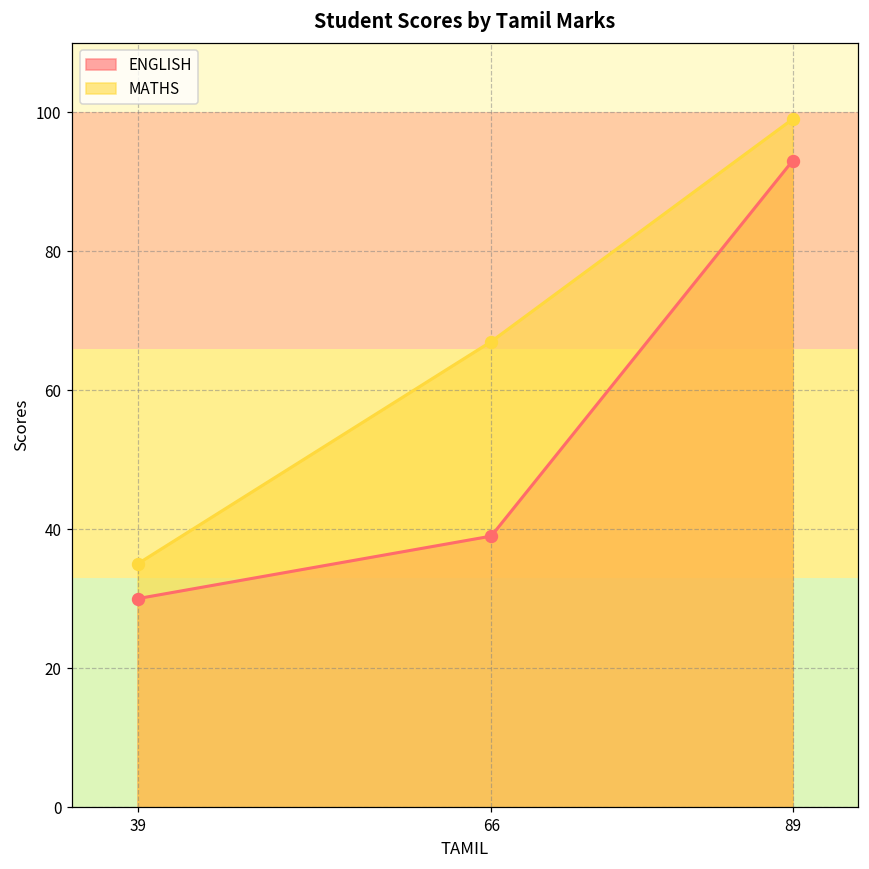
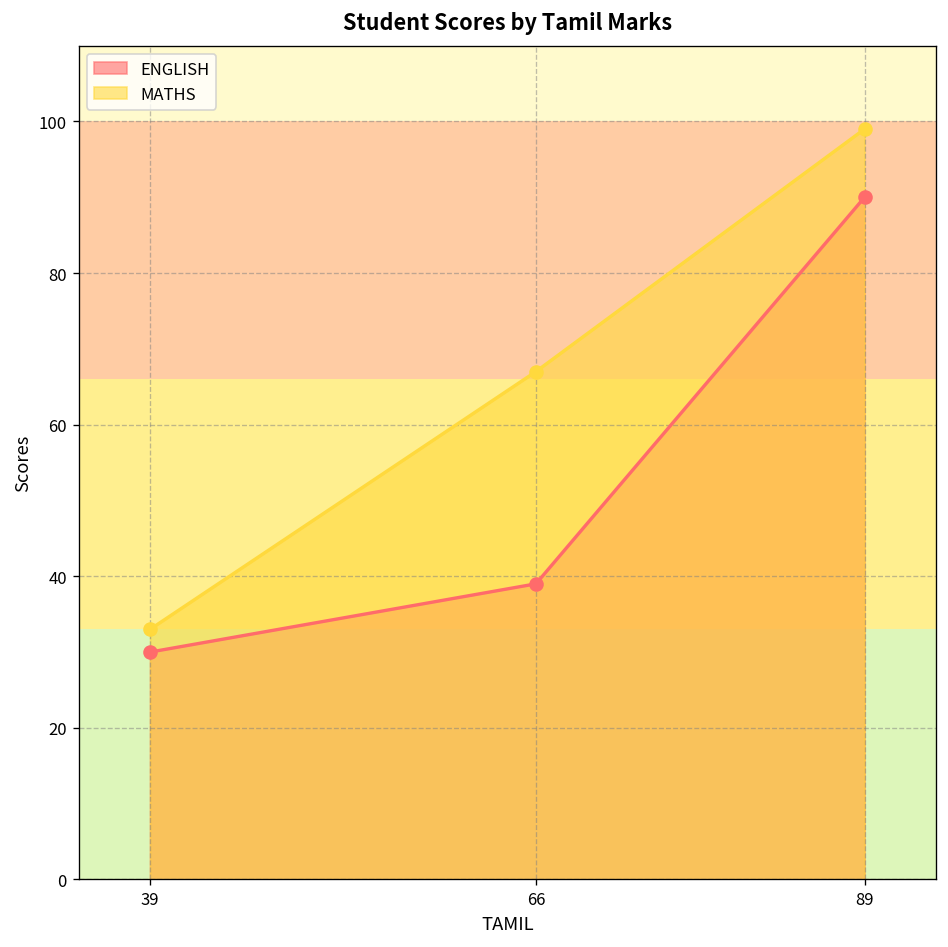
MATHS, 39: 35 -> 33
ENGLISH, 89: 93 -> 90
